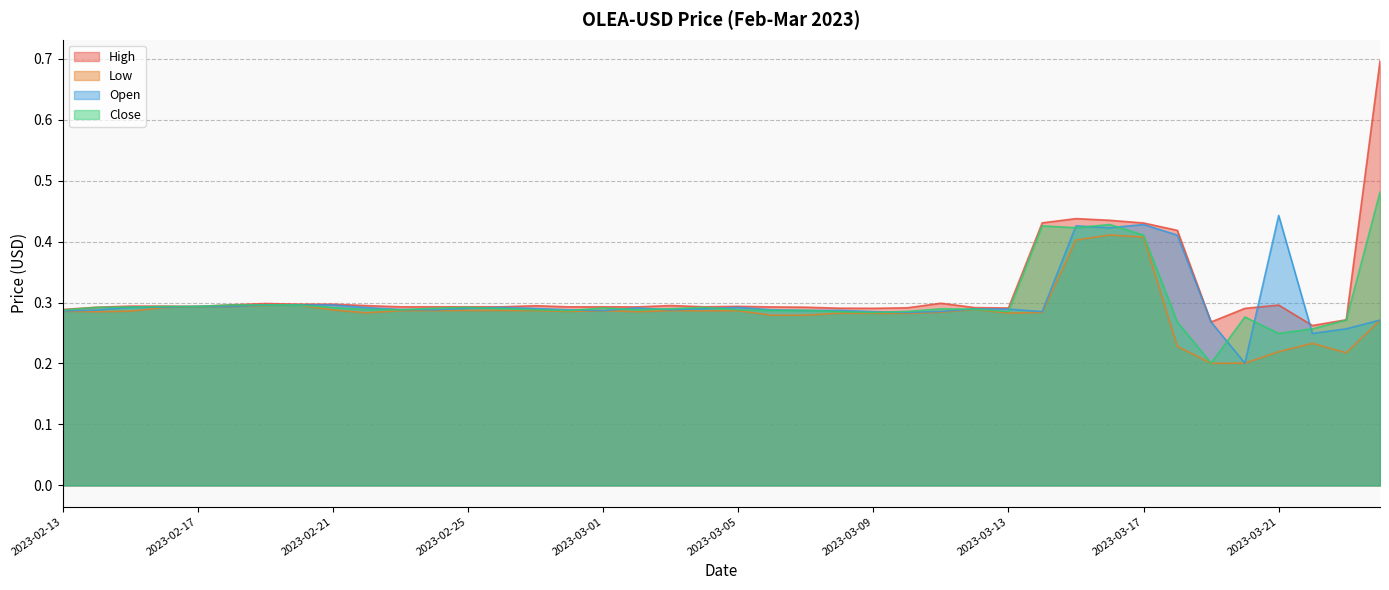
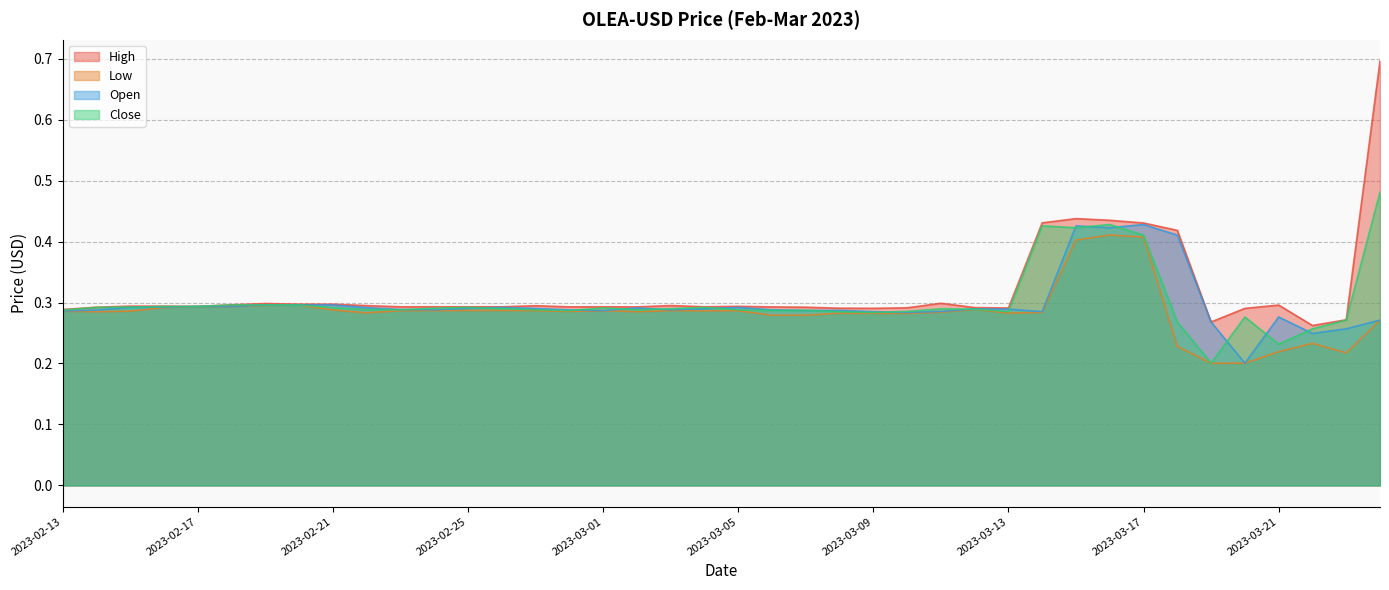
Open, 2023-03-21: 0.44 -> 0.28
Close, 2023-03-21: 0.25 -> 0.23
